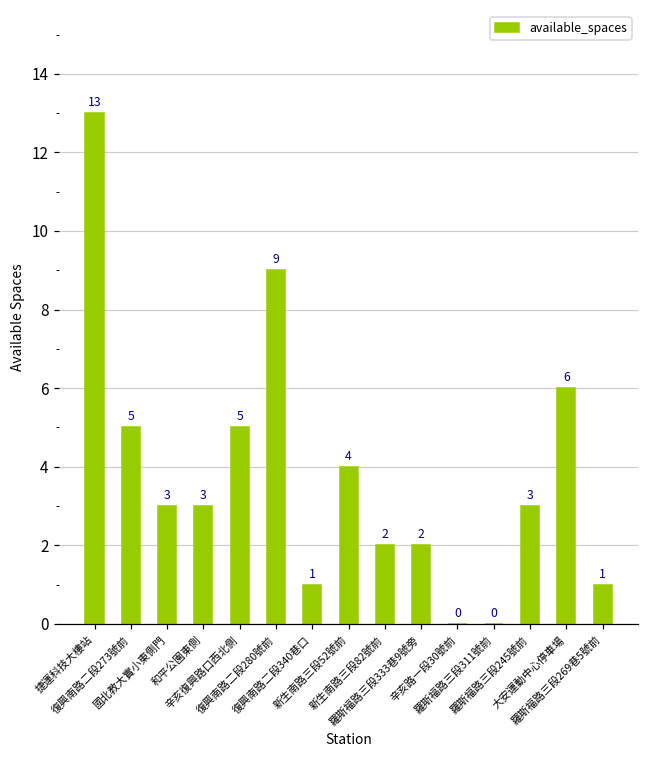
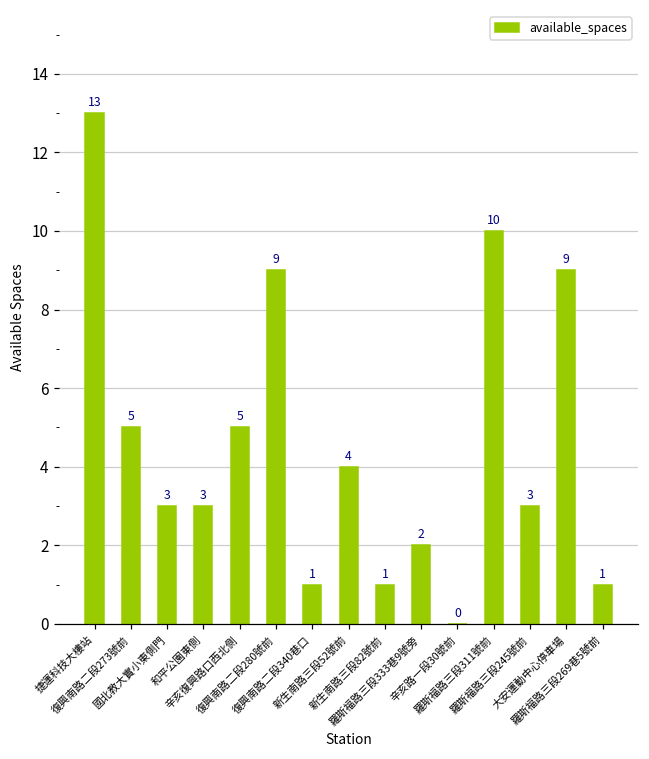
新生南路三段82號前: 2 -> 1
羅斯福路三段311號前: 0 -> 10
大安運動中心停車場: 6 -> 9
